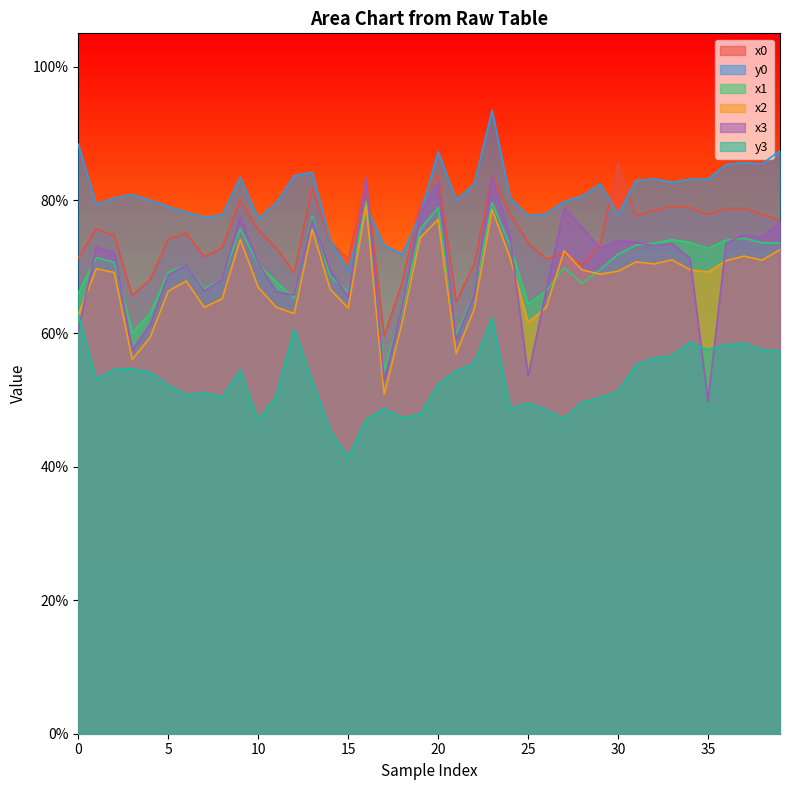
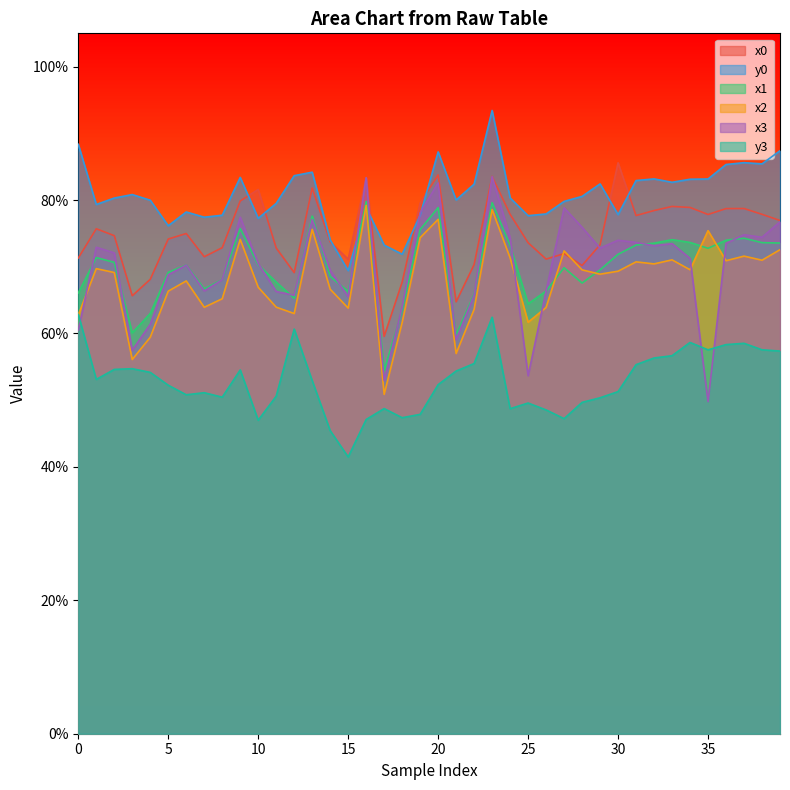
y0, 5: 79% -> 76%
x0, 10: 76% -> 82%
x2, 35: 69% -> 75%
